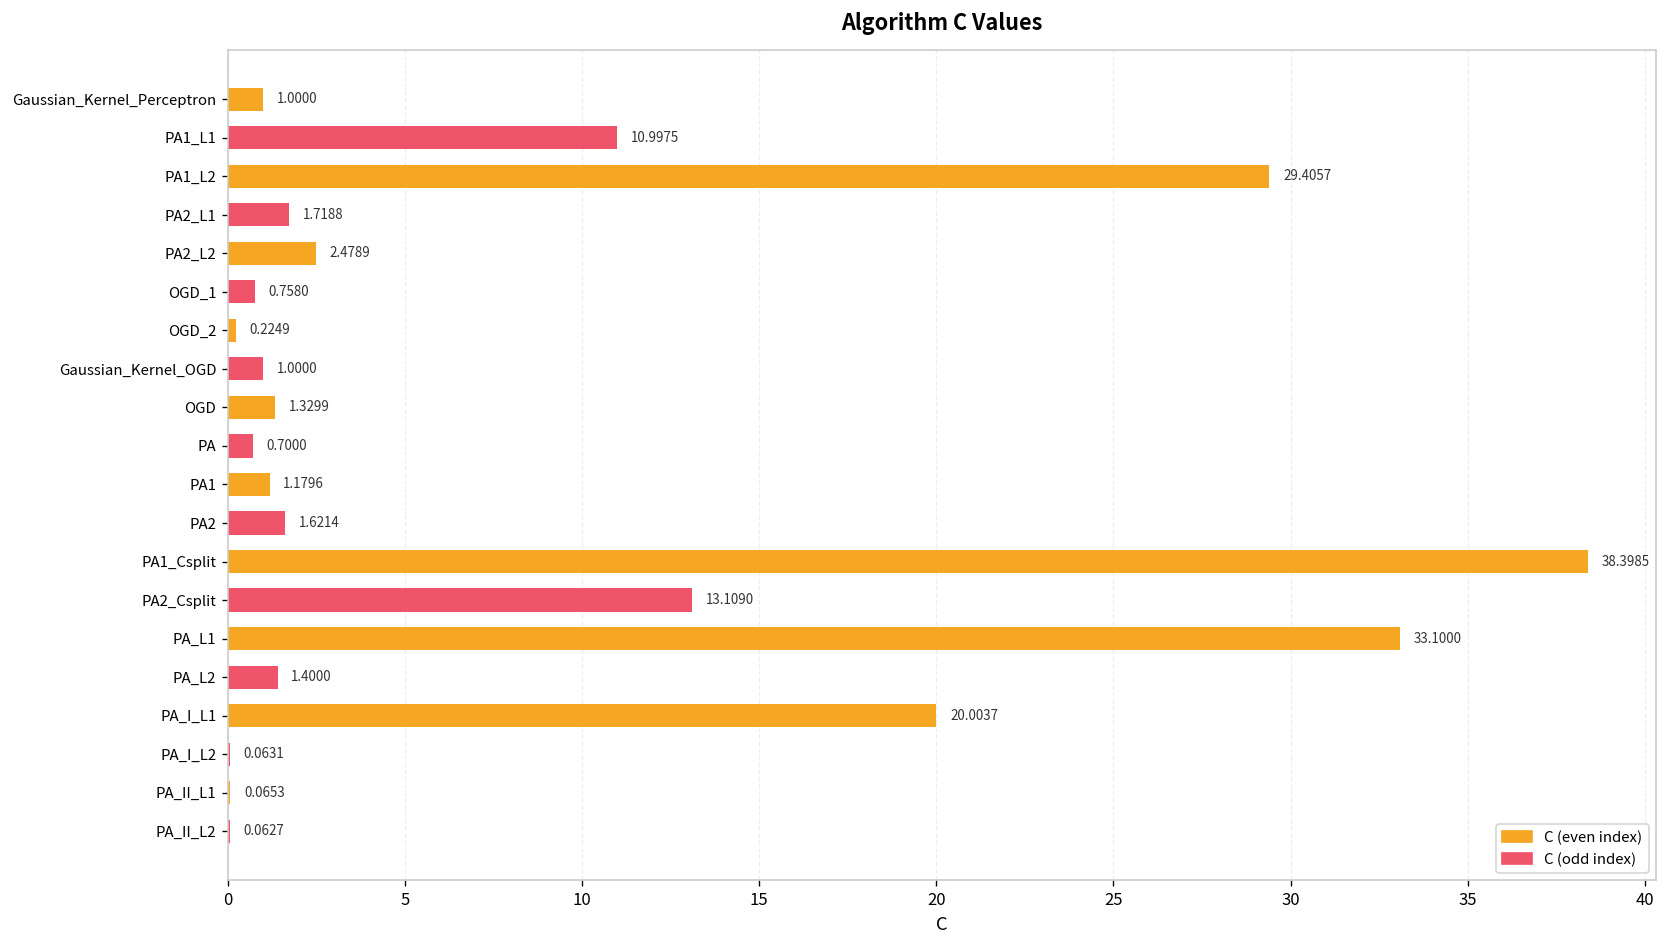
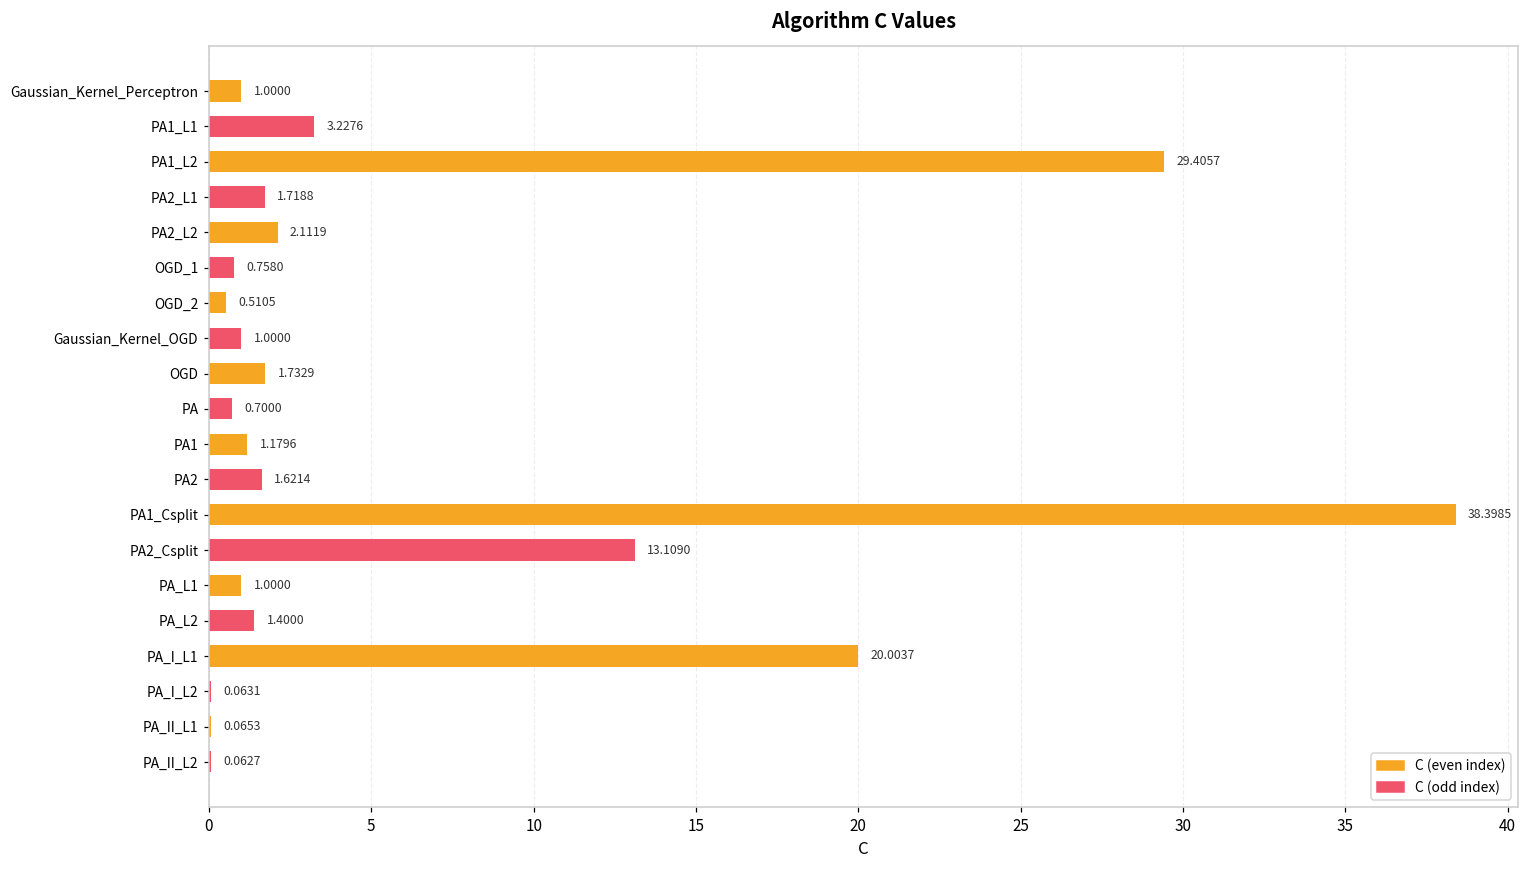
PA1_L1: 10.9975 -> 3.2276
PA2_L2: 2.4789 -> 2.1119
OGD_2: 0.2249 -> 0.5105
OGD: 1.3299 -> 1.7329
PA_L1: 33.1000 -> 1.0000
